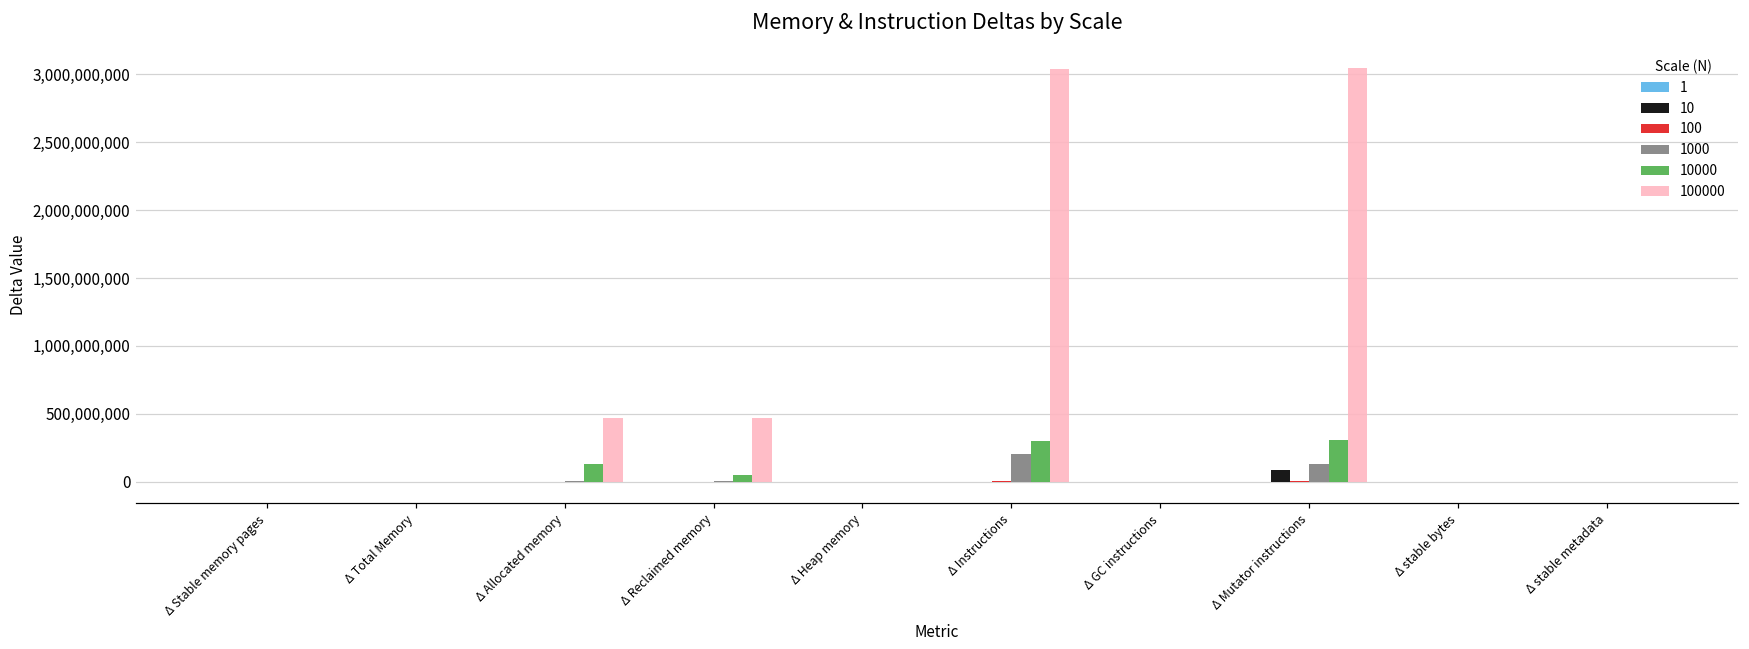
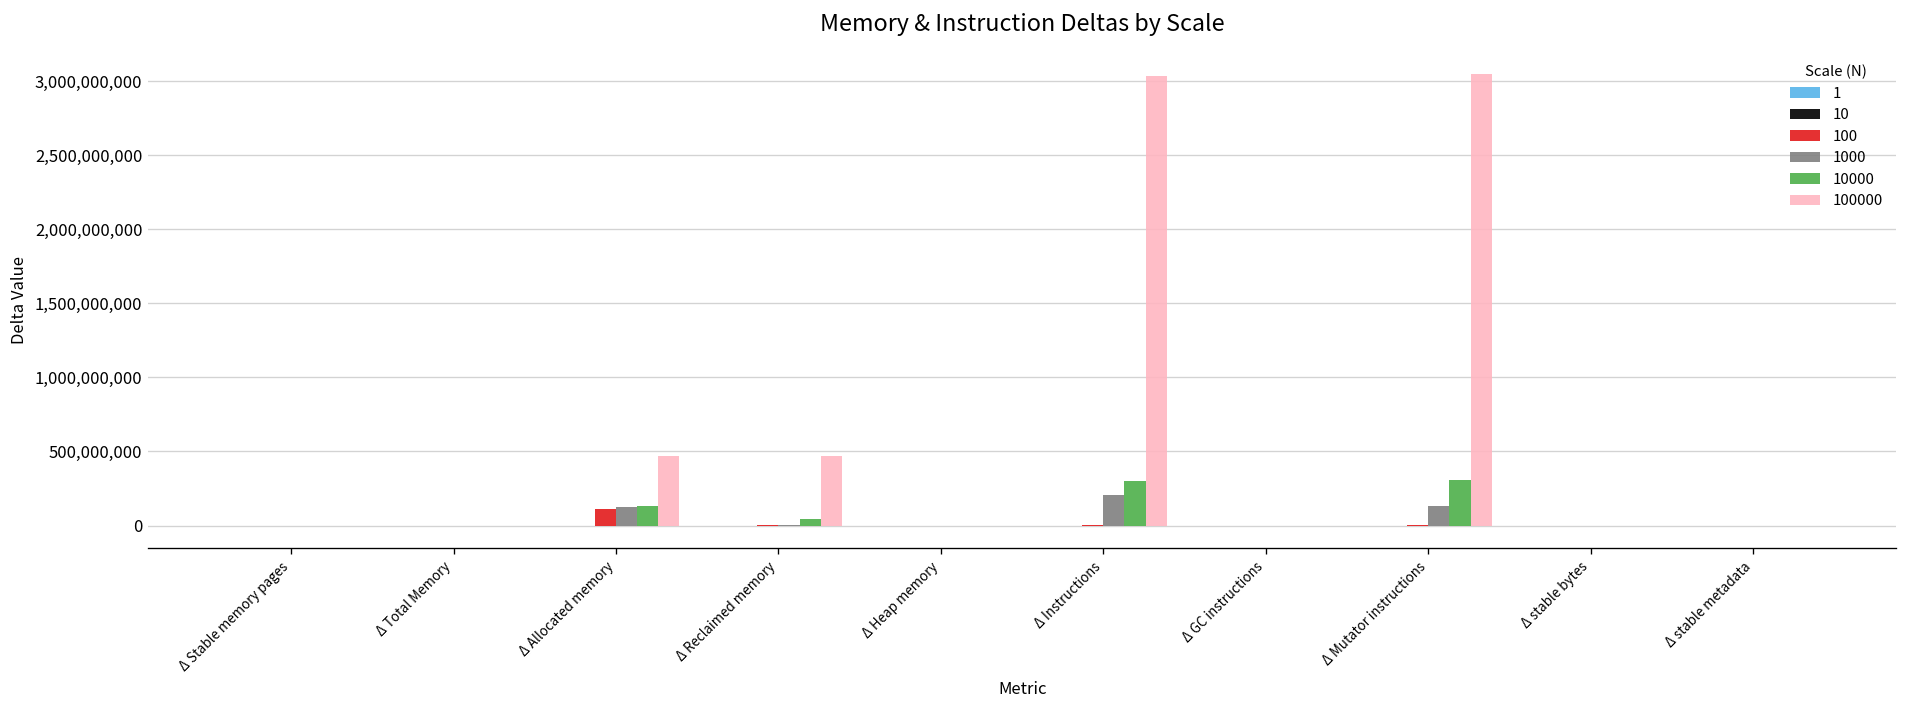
100, Δ Allocated memory: 0 -> 110,000,000
1000, Δ Allocated memory: 0 -> 130,000,000
10, Δ Mutator instructions: 80,000,000 -> 0
